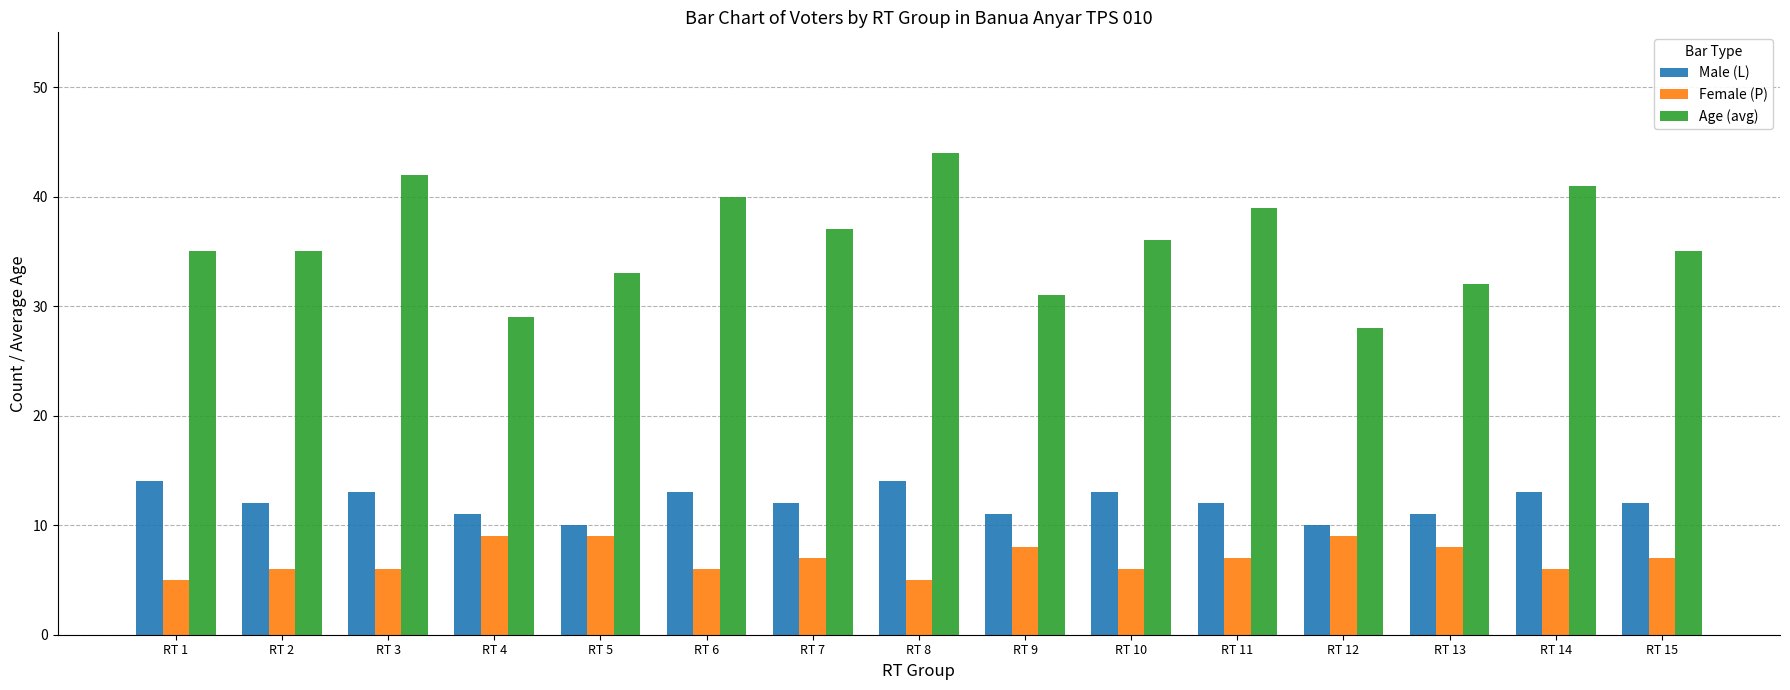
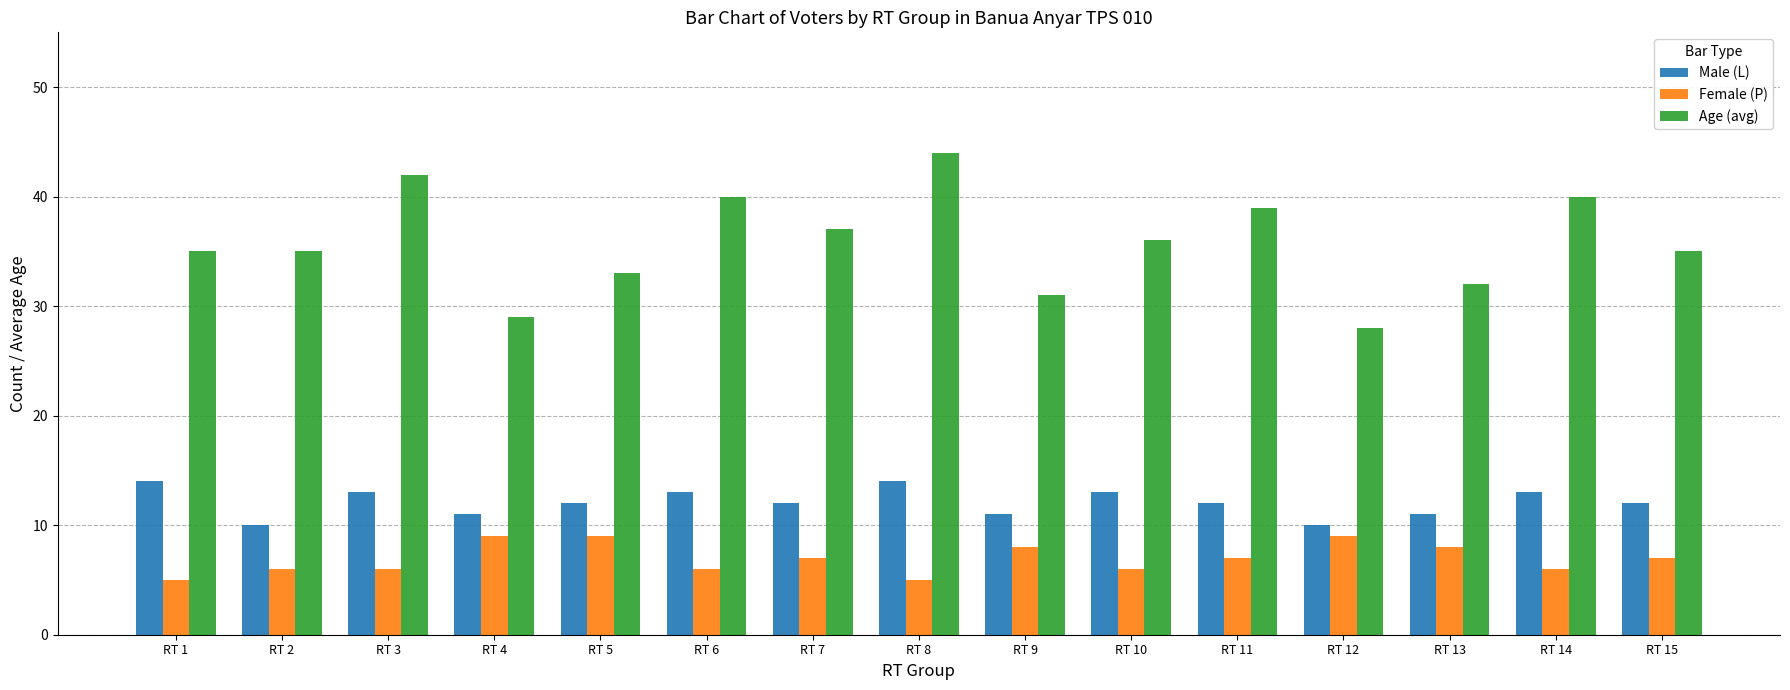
Male (L), RT 2: 12 -> 10
Male (L), RT 5: 10 -> 12
Age (avg), RT 14: 41 -> 40
